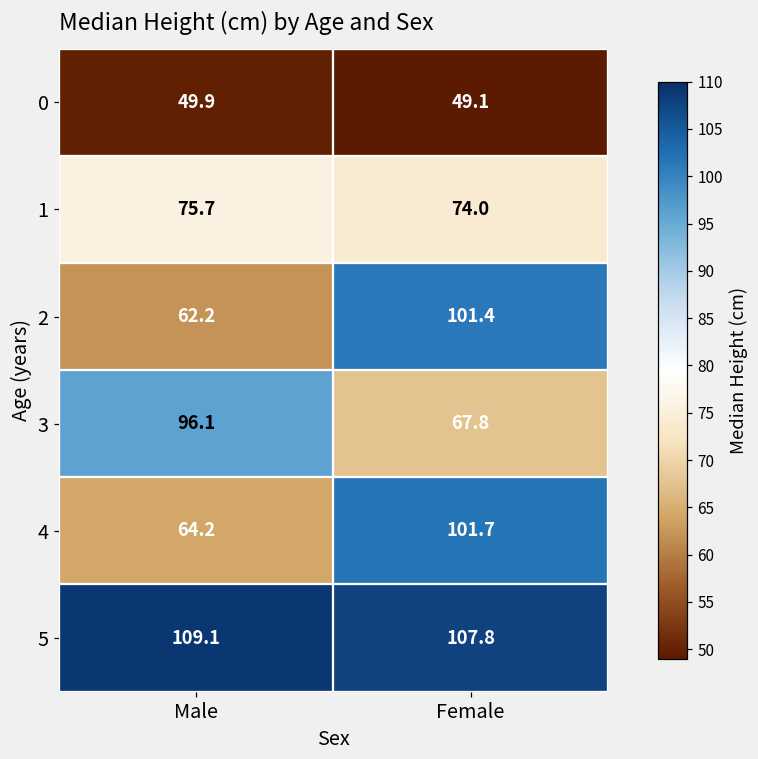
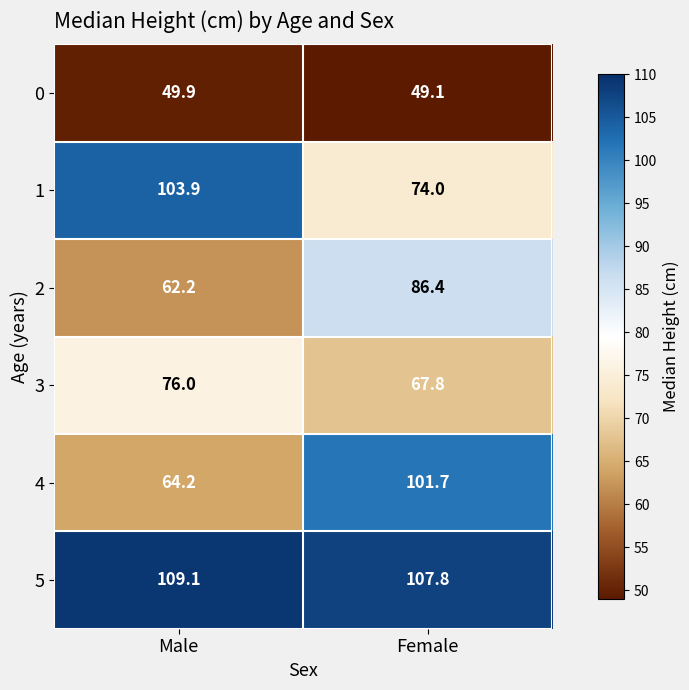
1, Male: 75.7 -> 103.9
2, Female: 101.4 -> 86.4
3, Male: 96.1 -> 76.0
